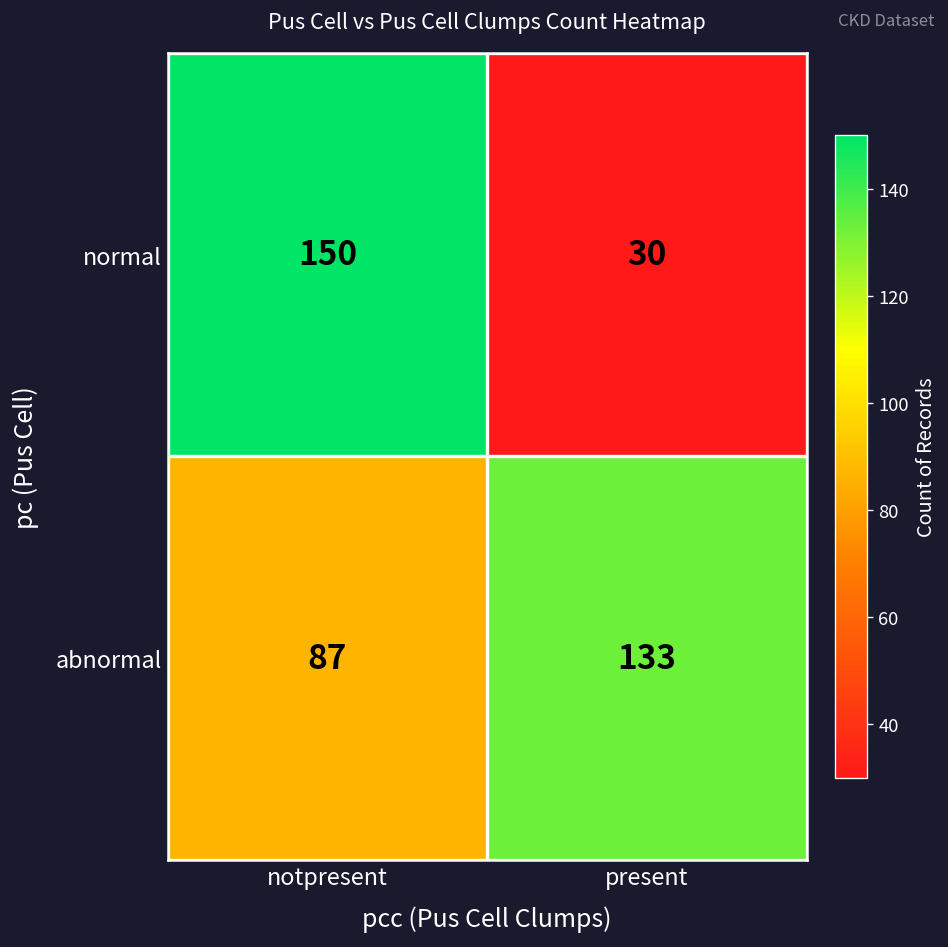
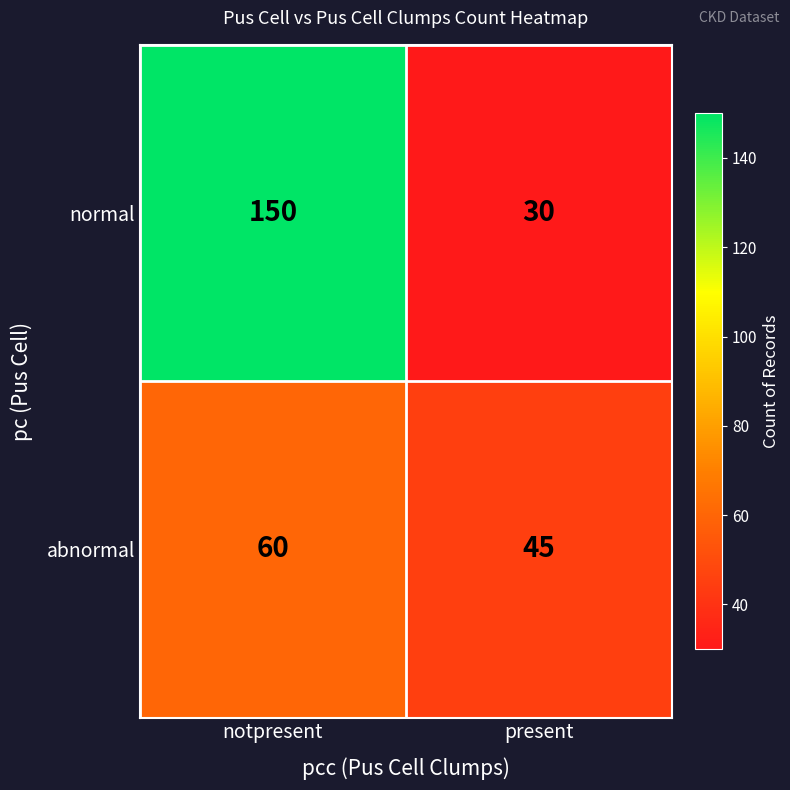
abnormal, notpresent: 87 -> 60
abnormal, present: 133 -> 45
